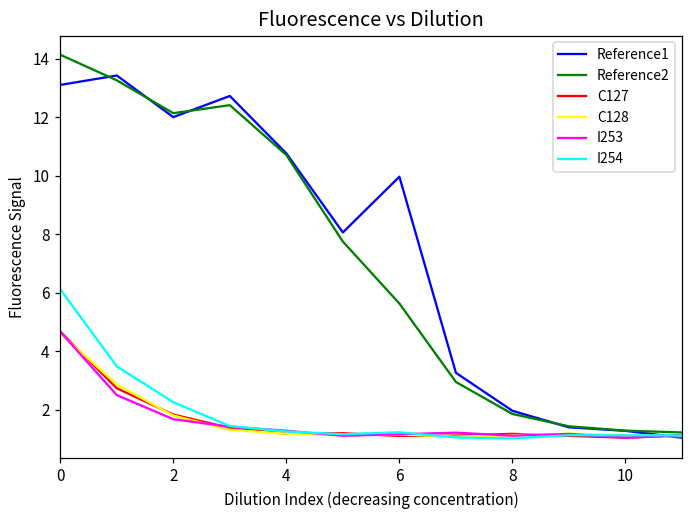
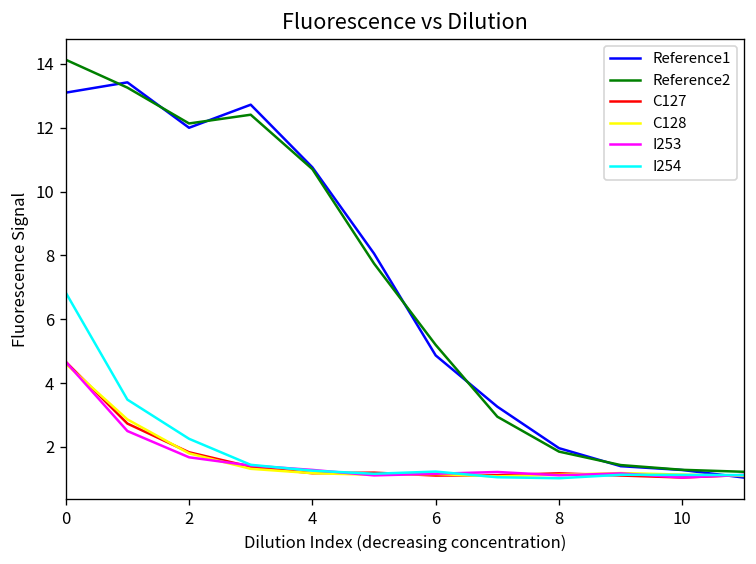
I254, 0: 6.1 -> 6.8
Reference1, 6: 10.0 -> 4.9
Reference2, 6: 5.6 -> 5.2
